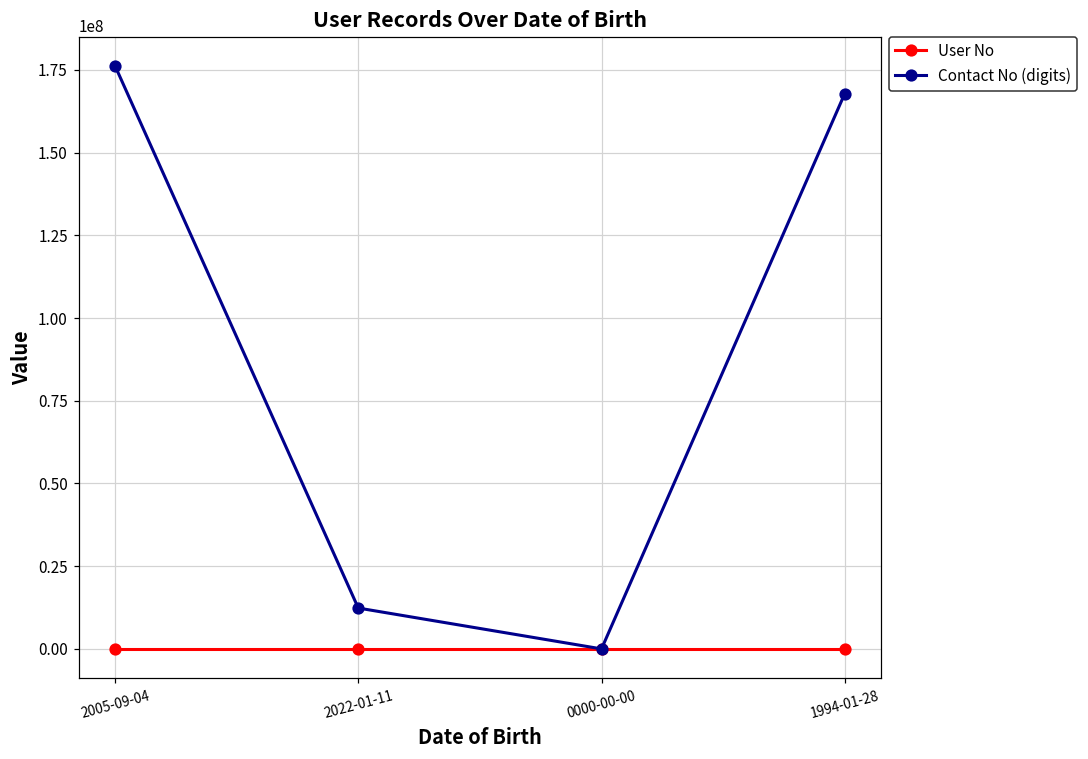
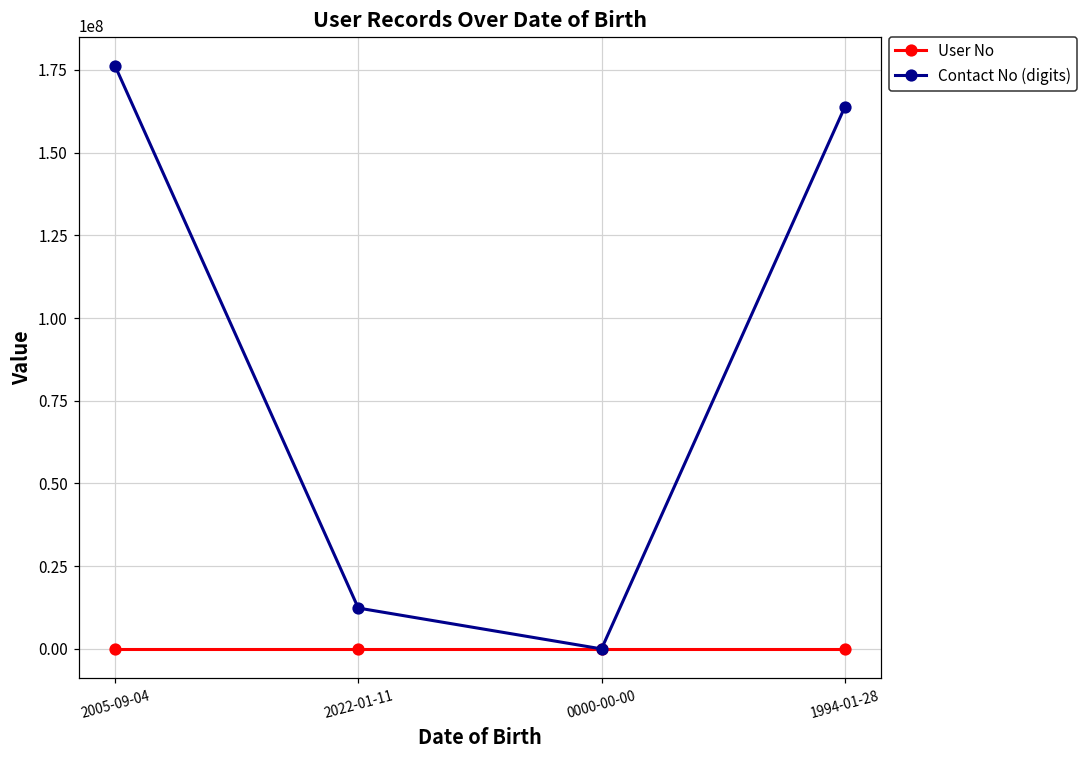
Contact No (digits), 1994-01-28: 168000000 -> 164000000
